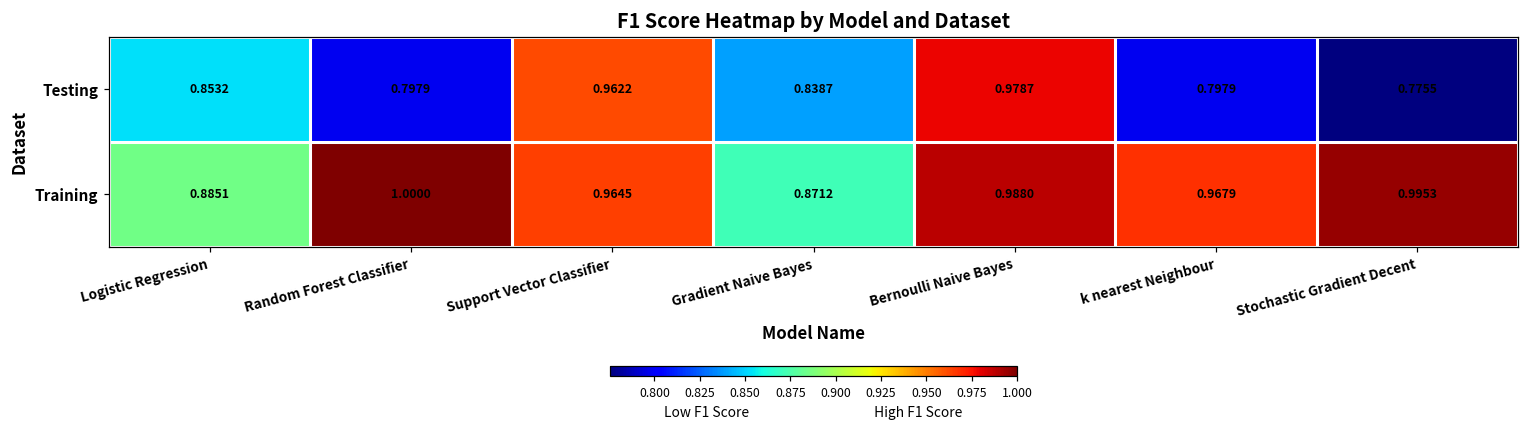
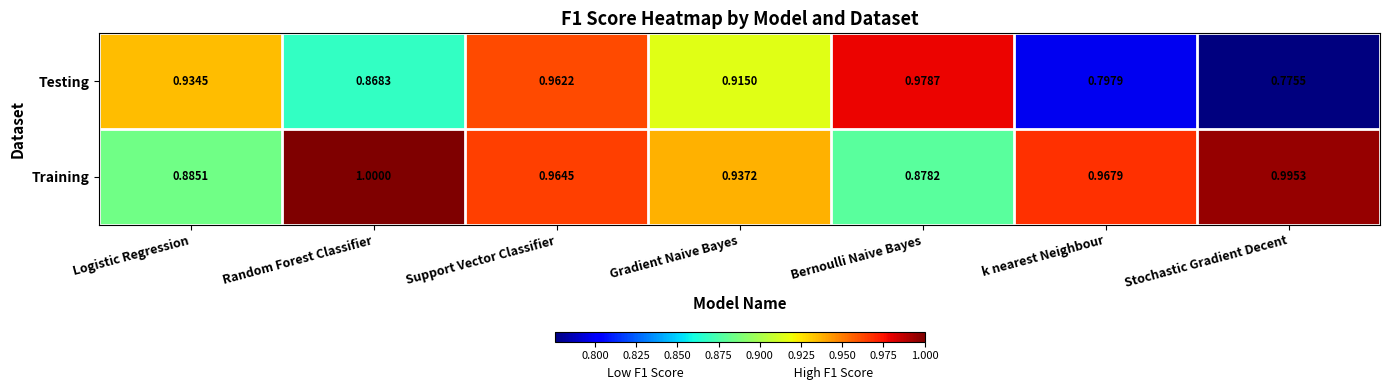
Testing, Logistic Regression: 0.8532 -> 0.9345
Testing, Random Forest Classifier: 0.7979 -> 0.8683
Testing, Gradient Naive Bayes: 0.8387 -> 0.9150
Training, Gradient Naive Bayes: 0.8712 -> 0.9372
Training, Bernoulli Naive Bayes: 0.9880 -> 0.8782
